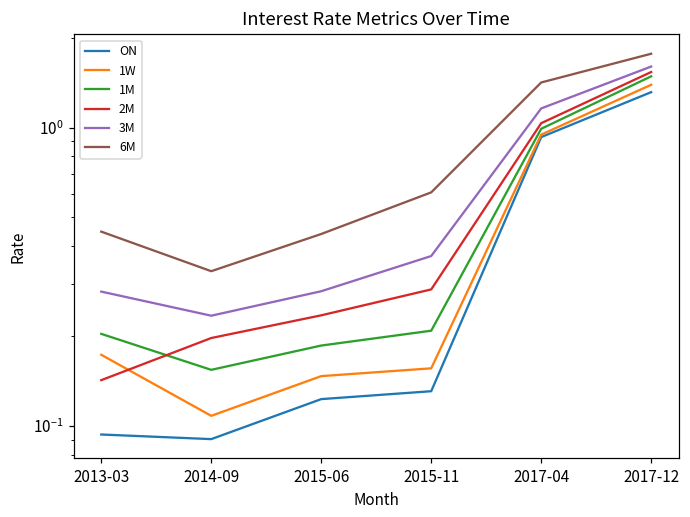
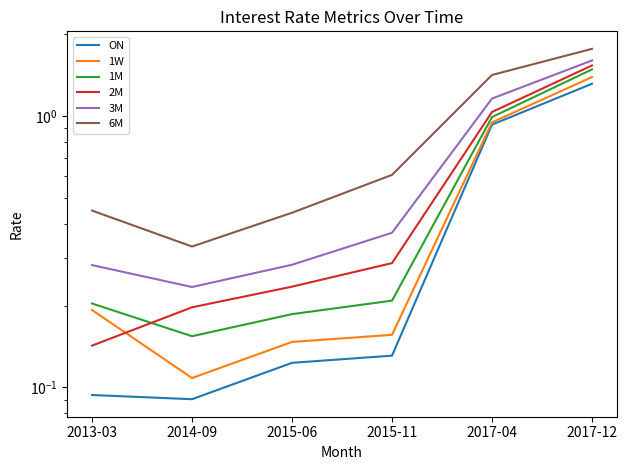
1W, 2013-03: 0.17 -> 0.19
